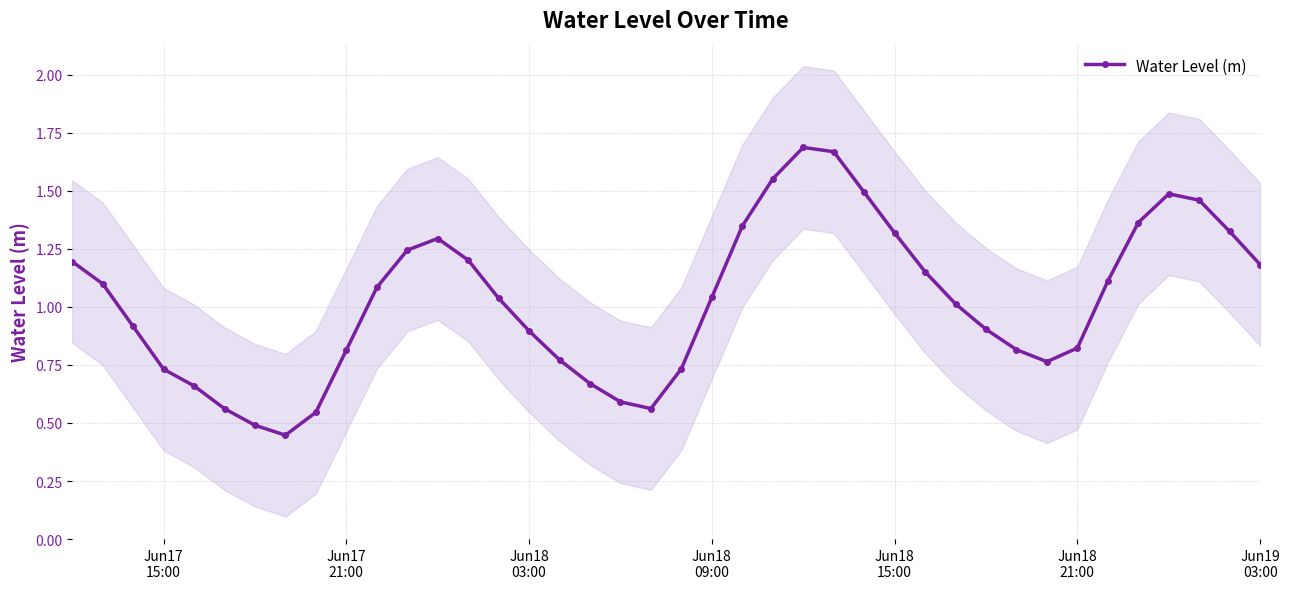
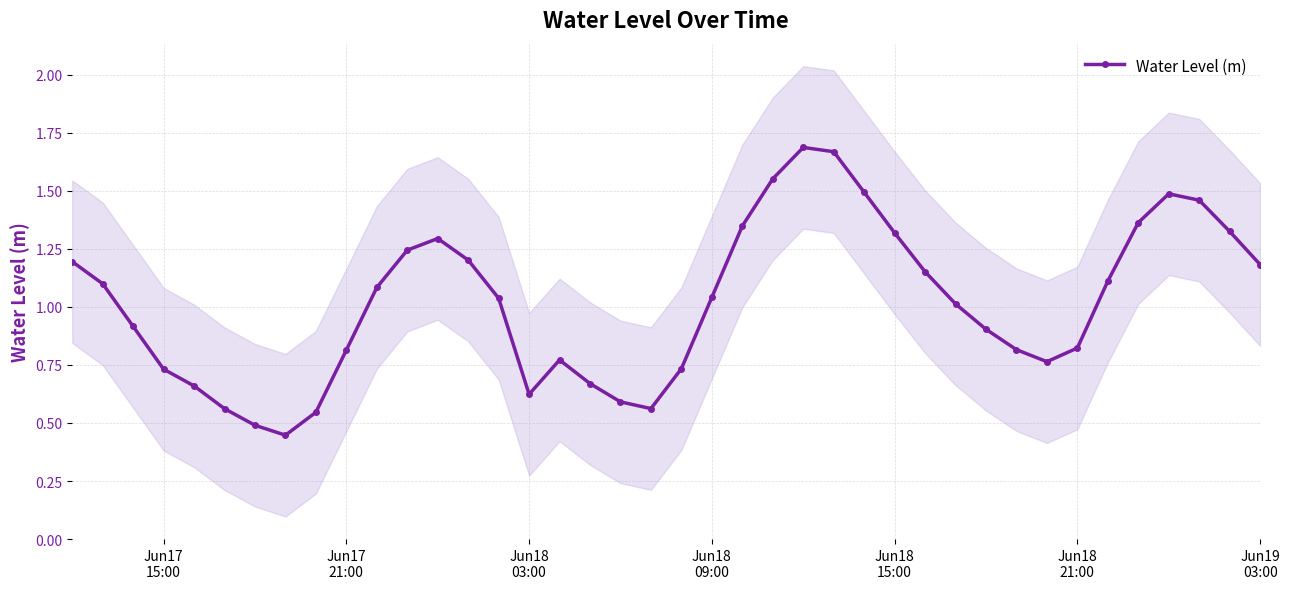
Water Level (m), Jun18 03:00: 0.90 -> 0.62
